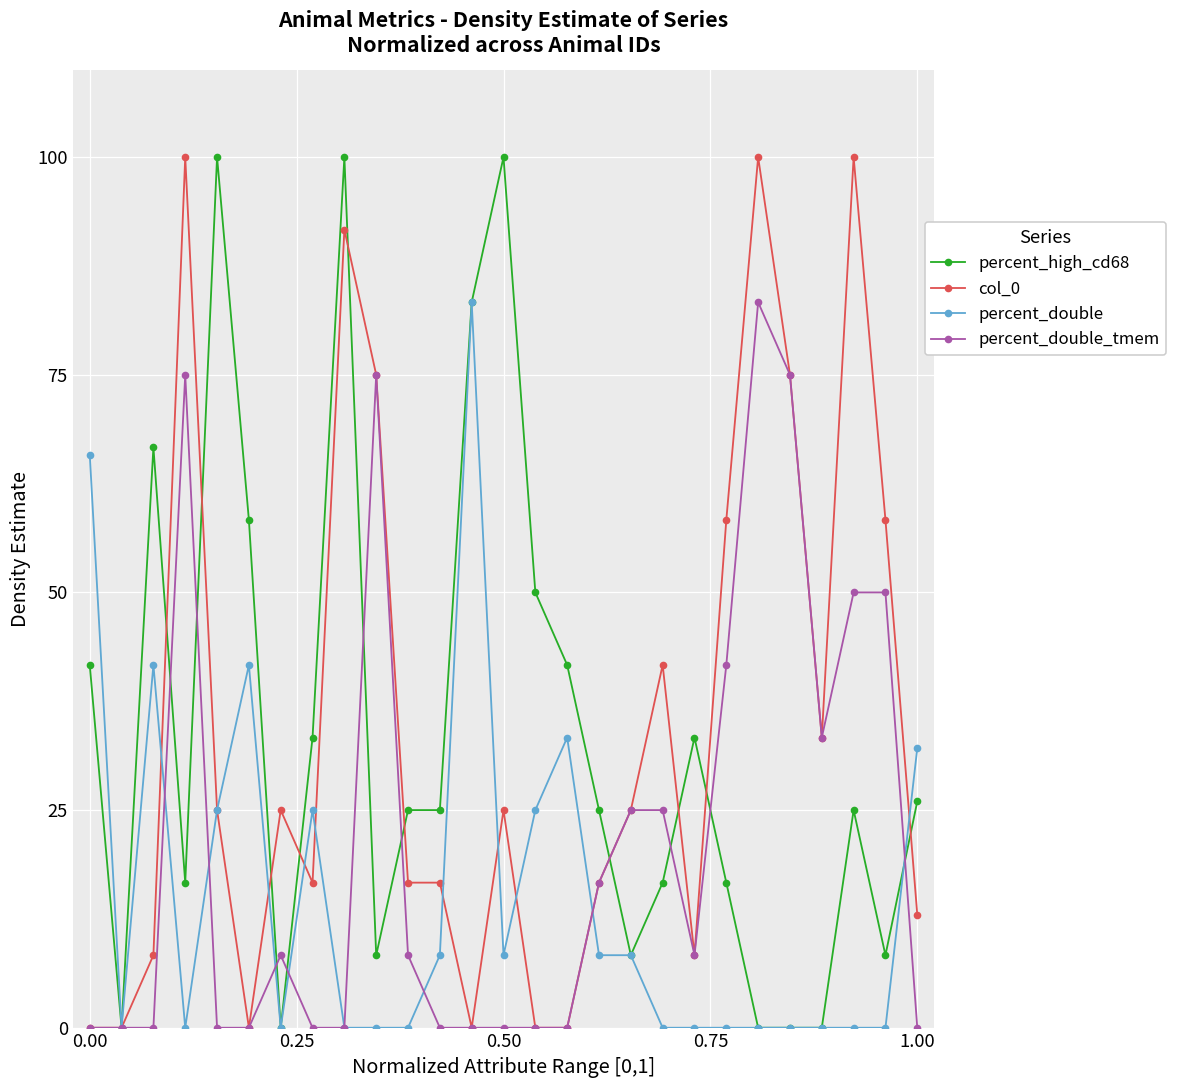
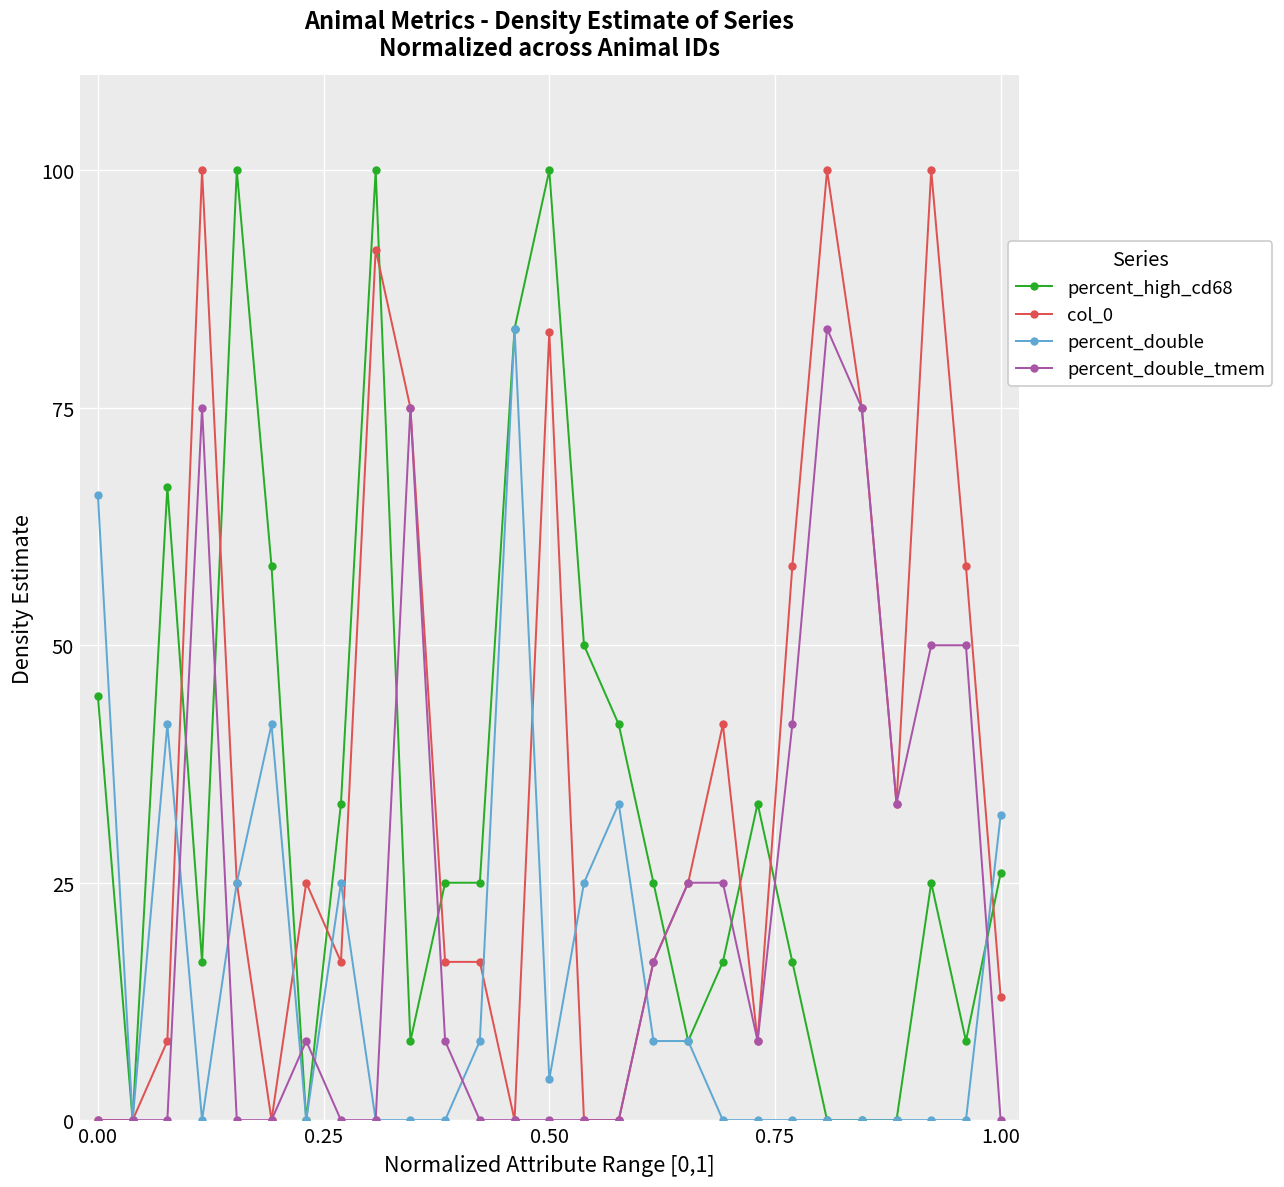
percent_high_cd68, 0.00: 42 -> 45
col_0, 0.50: 25 -> 83
percent_double, 0.50: 8 -> 4
